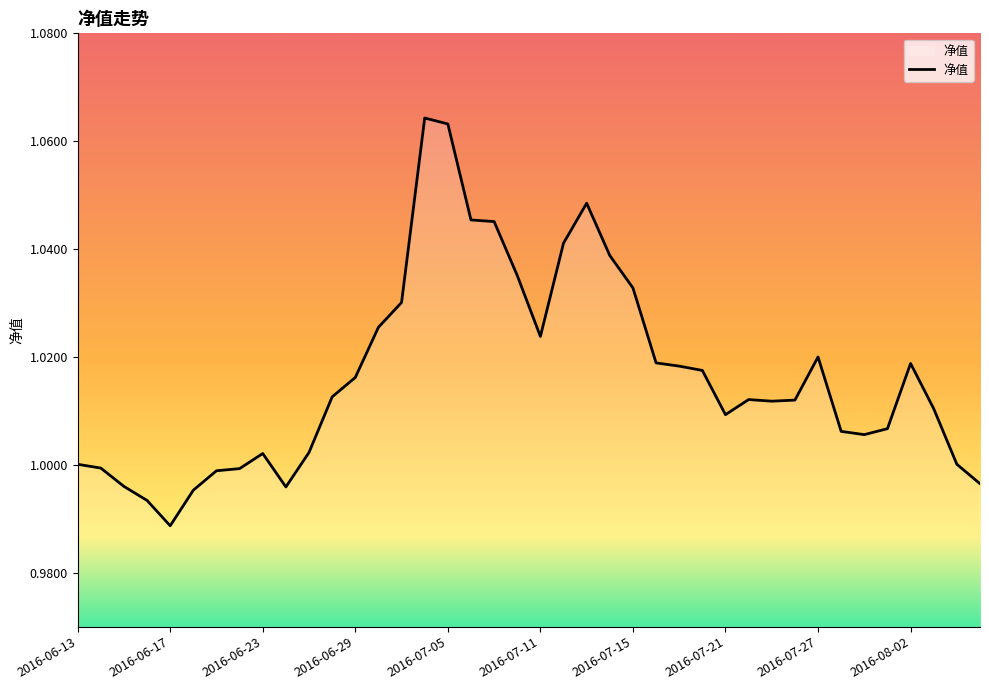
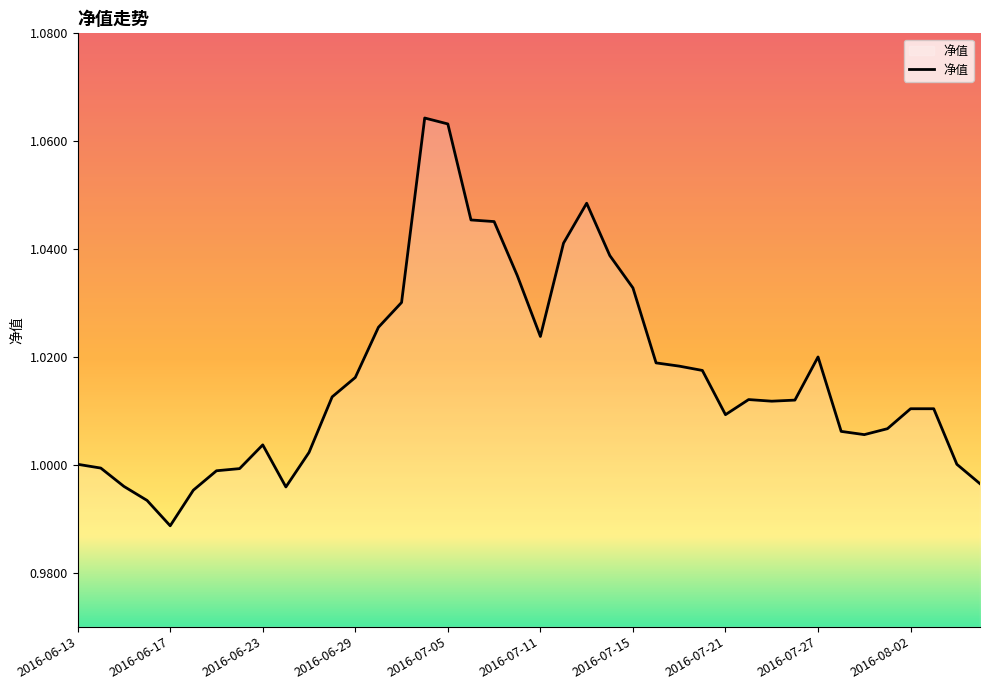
2016-06-23: 1.002 -> 1.004
2016-08-02: 1.019 -> 1.010
